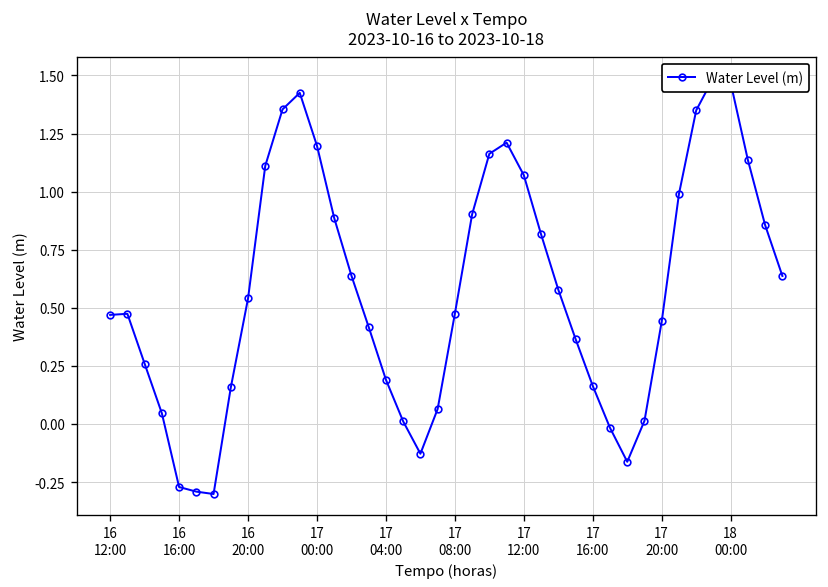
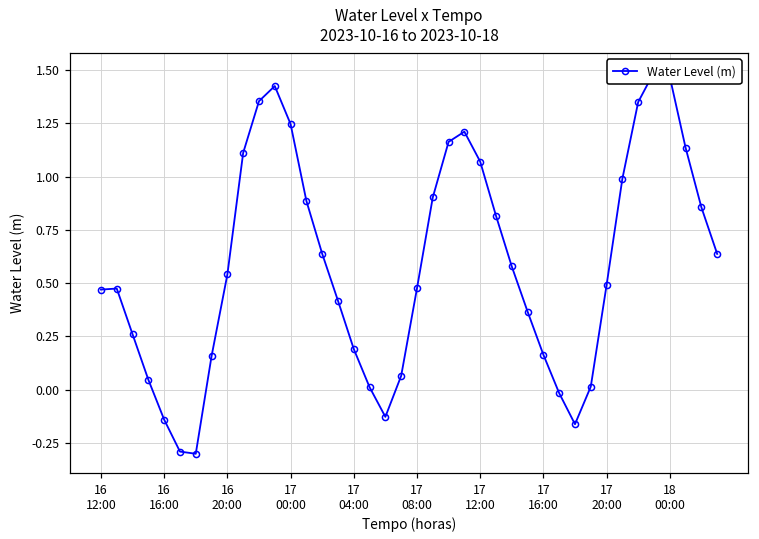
16 16:00: -0.27 -> -0.14
17 00:00: 1.20 -> 1.25
17 20:00: 0.44 -> 0.49
